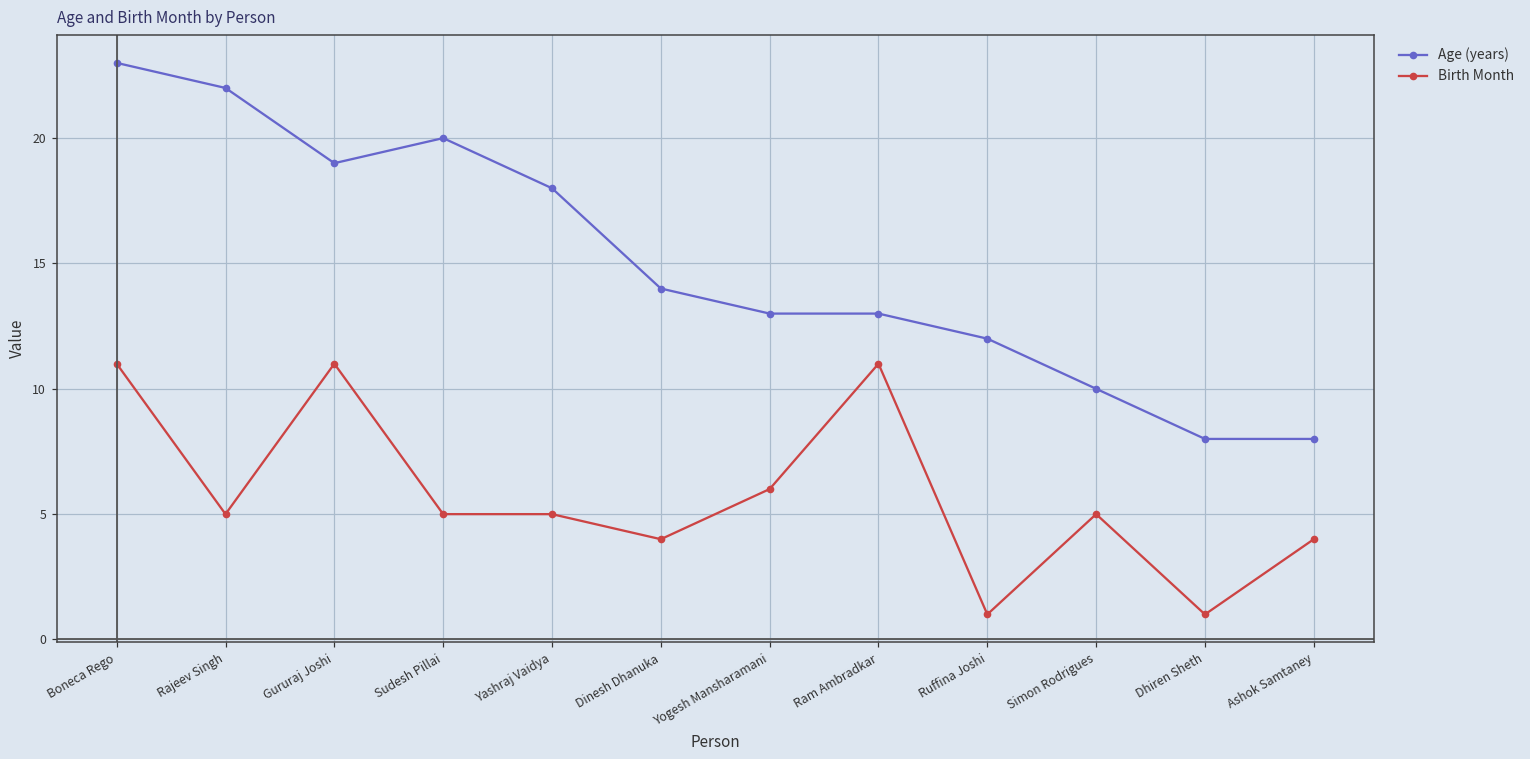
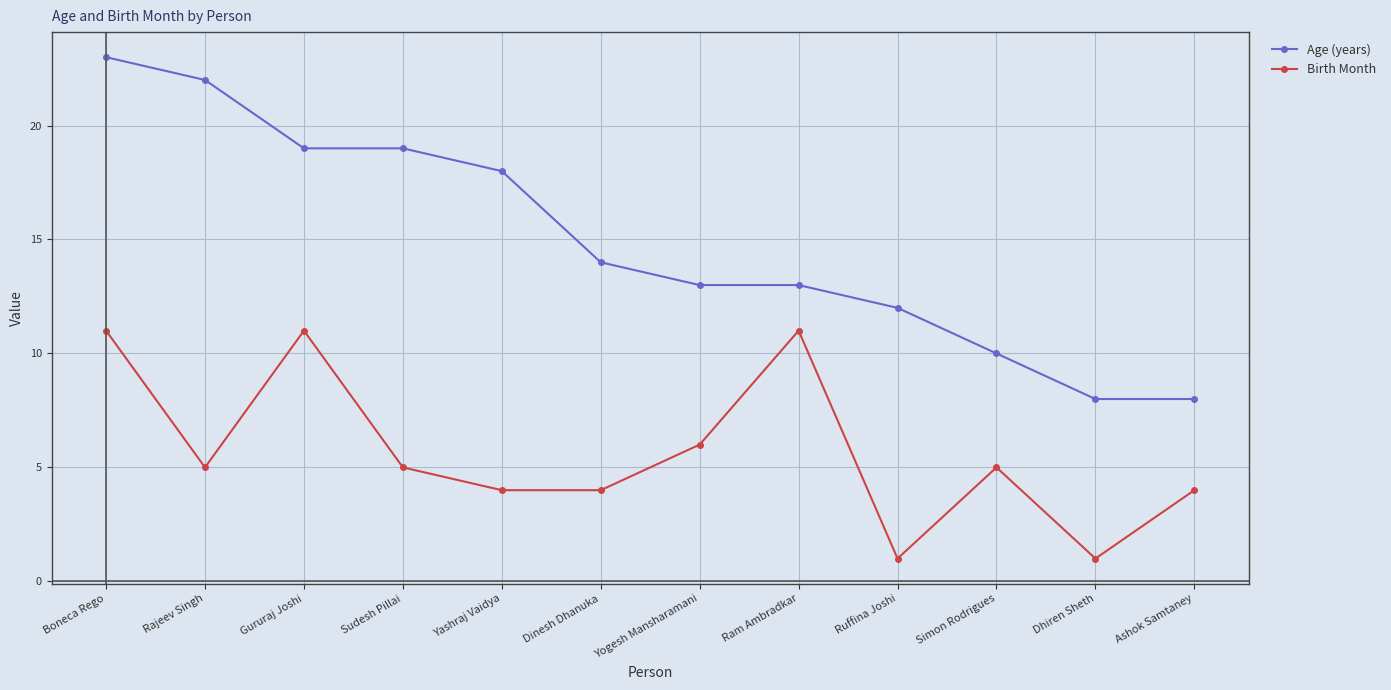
Age (years), Sudesh Pillai: 20 -> 19
Birth Month, Yashraj Vaidya: 5 -> 4
